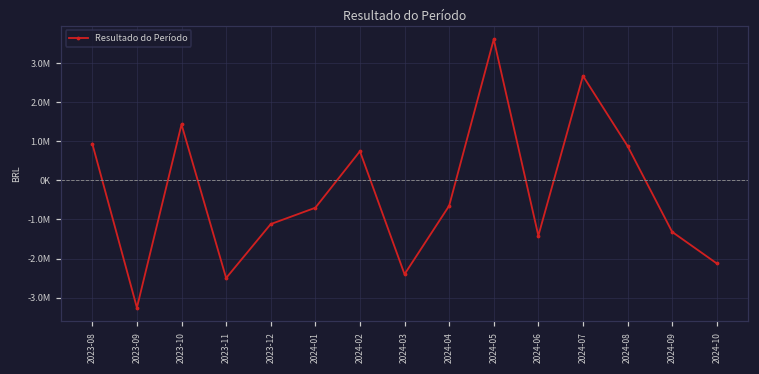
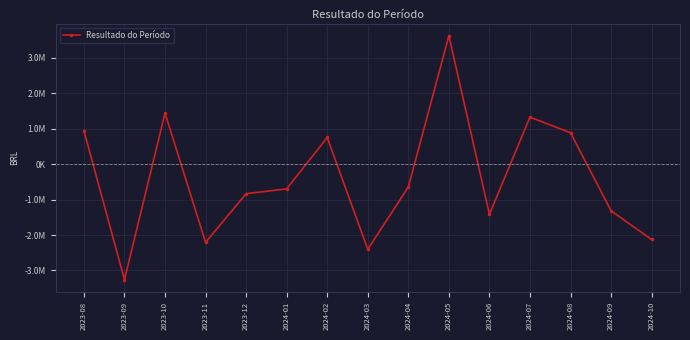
2023-11: -2500000 -> -2200000
2023-12: -1100000 -> -800000
2024-07: 2700000 -> 1300000
